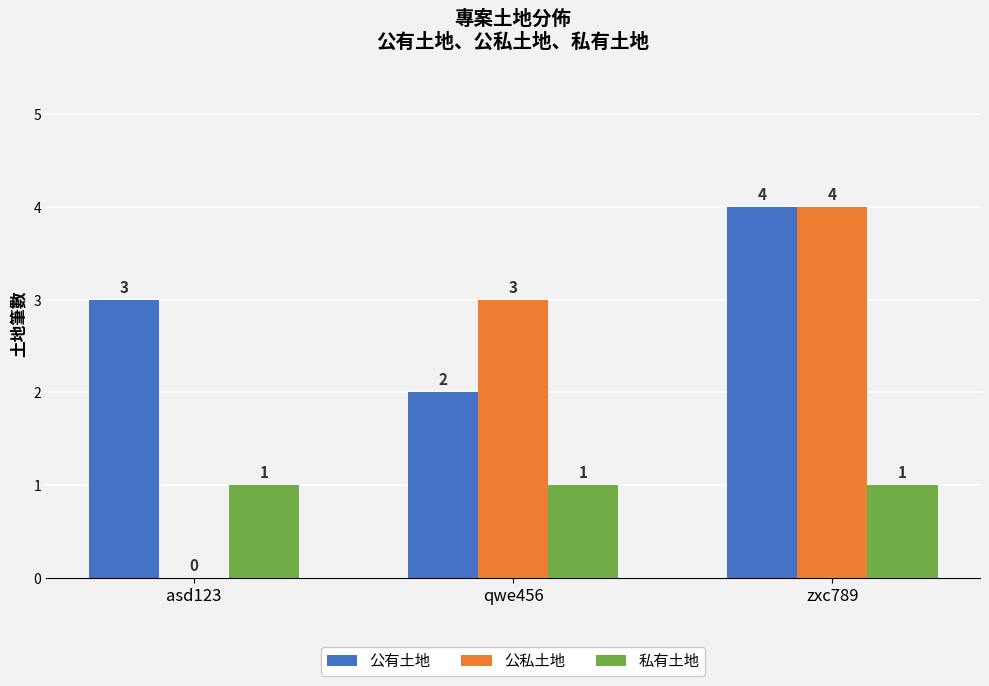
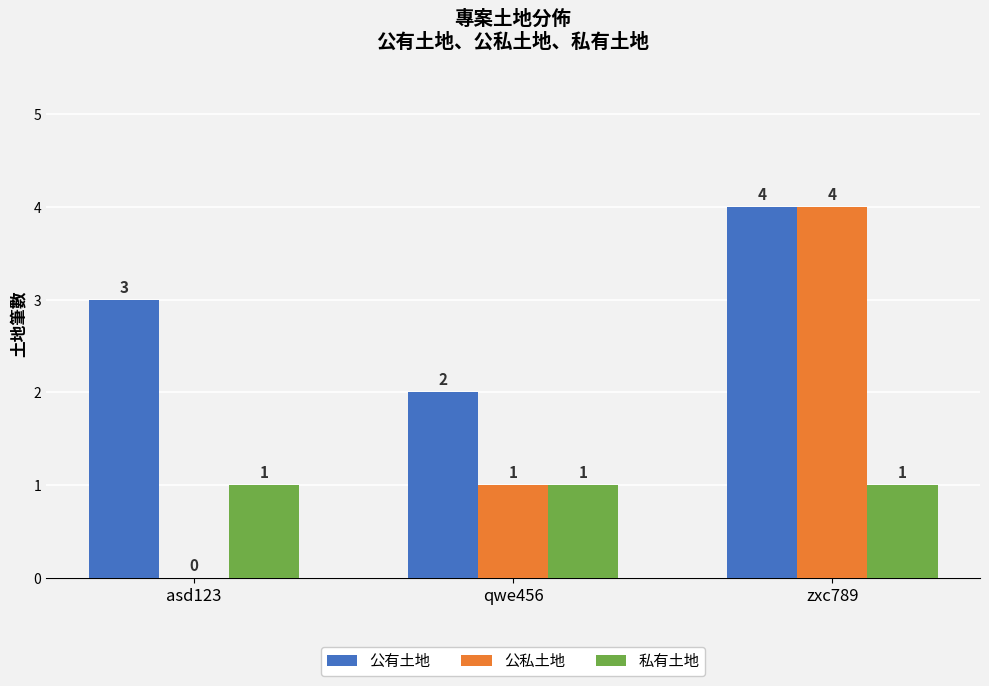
公私土地, qwe456: 3 -> 1
